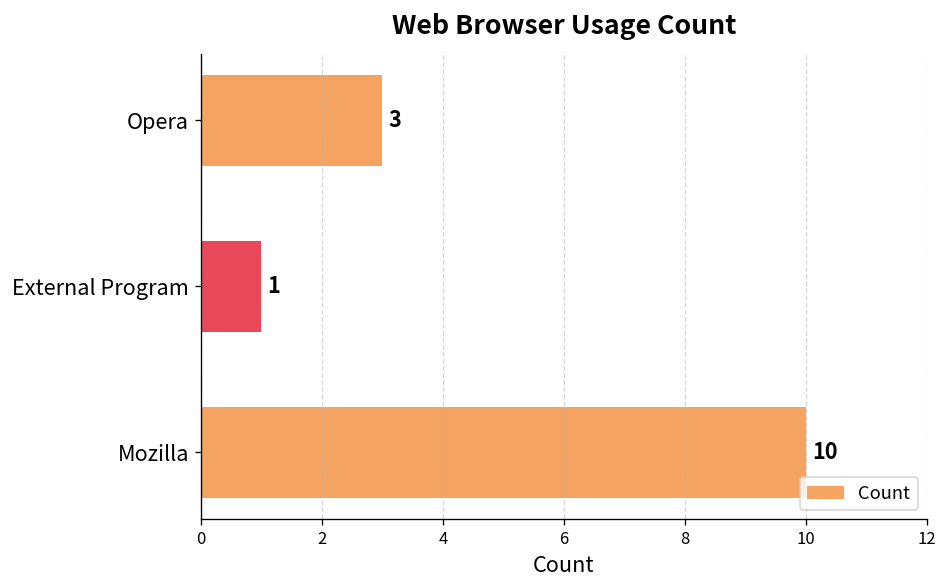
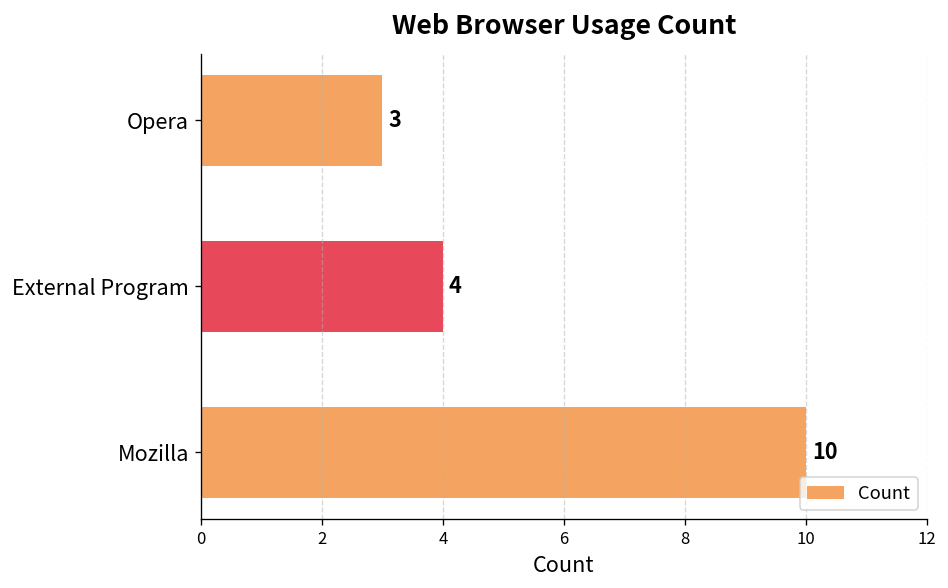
External Program: 1 -> 4
